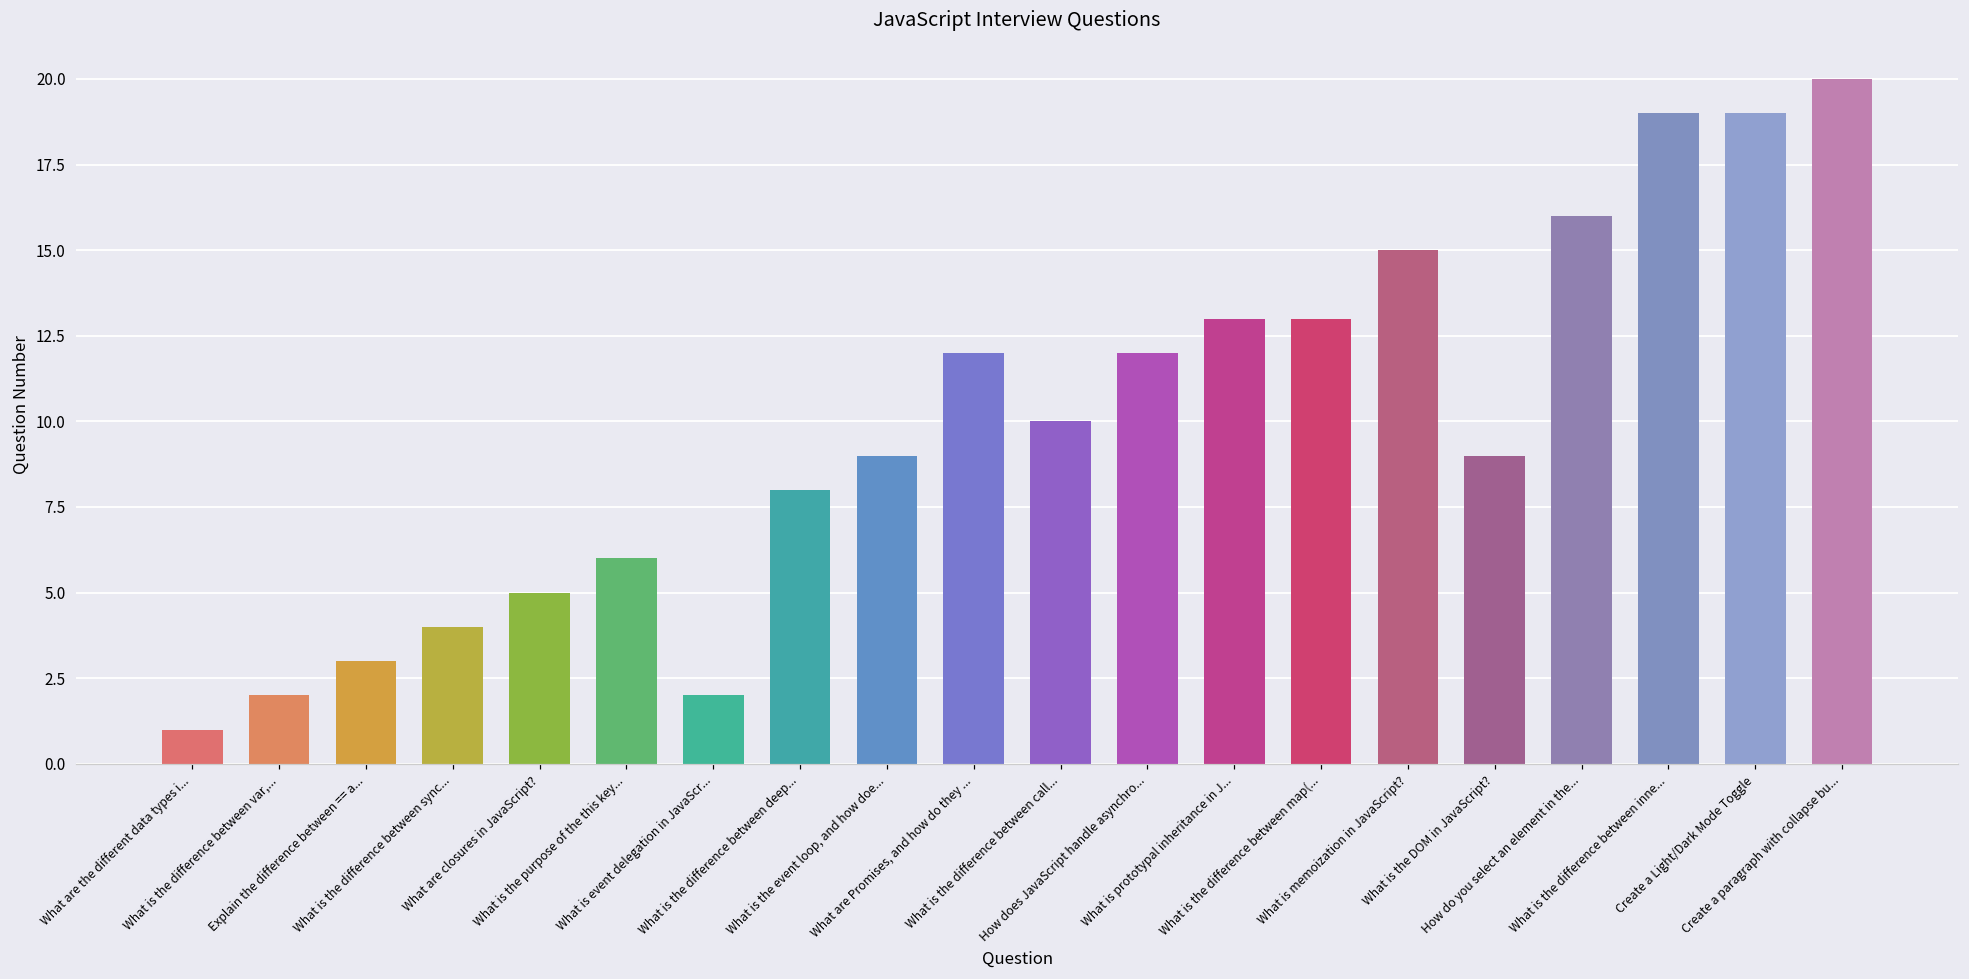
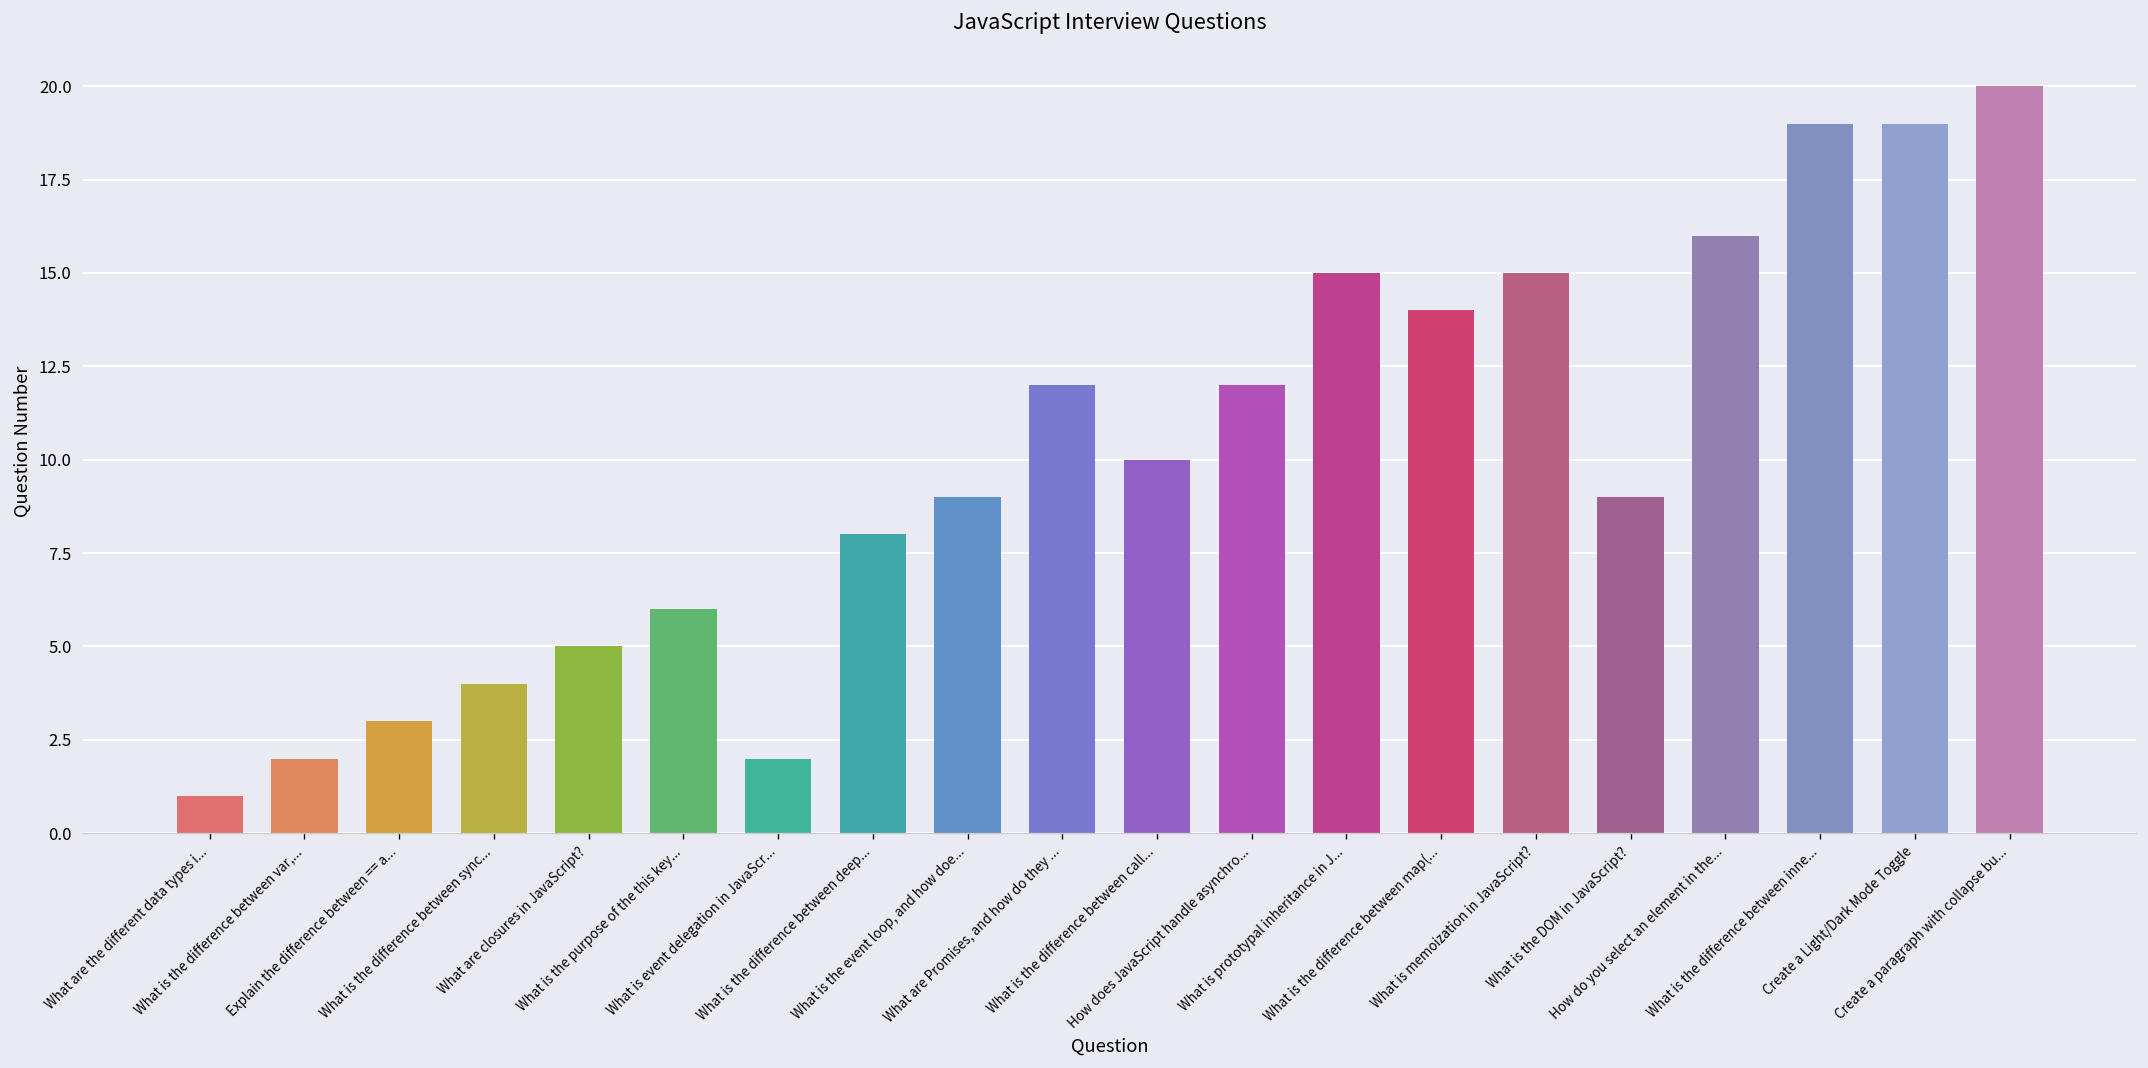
What is prototypal inheritance in J...: 13 -> 15
What is the difference between map(...: 13 -> 14
